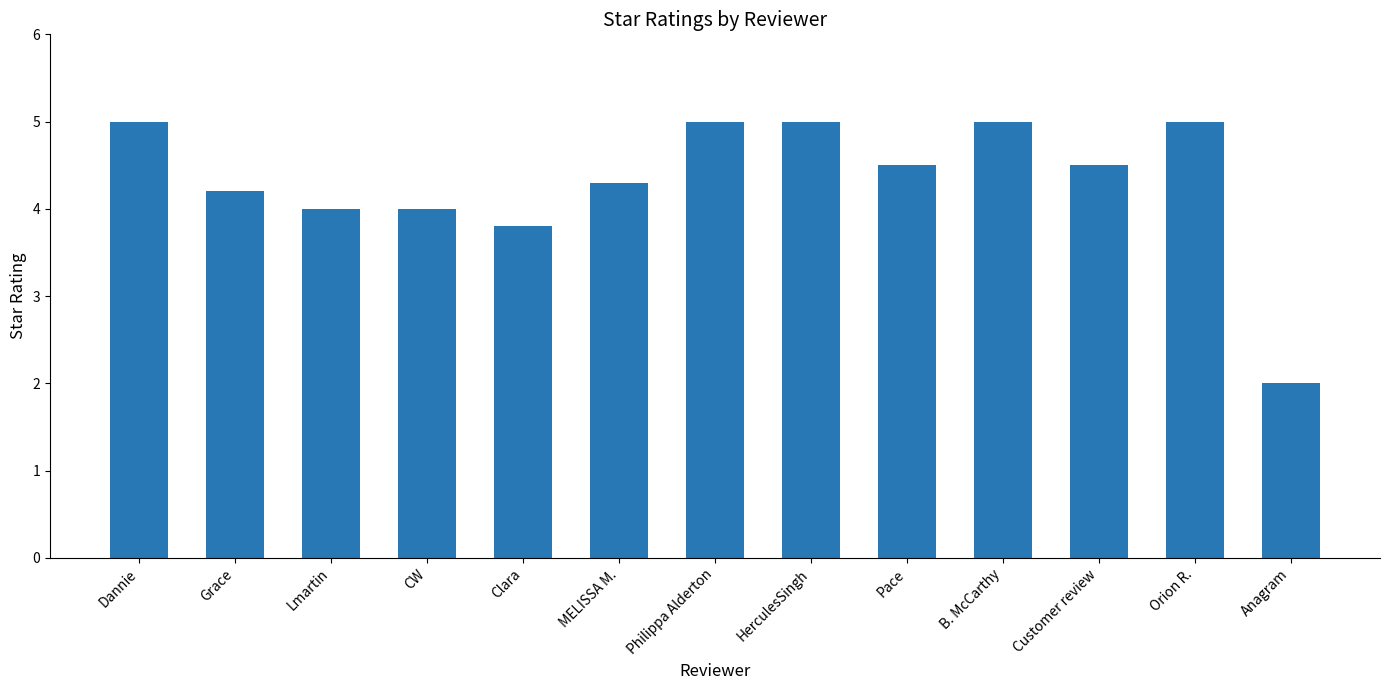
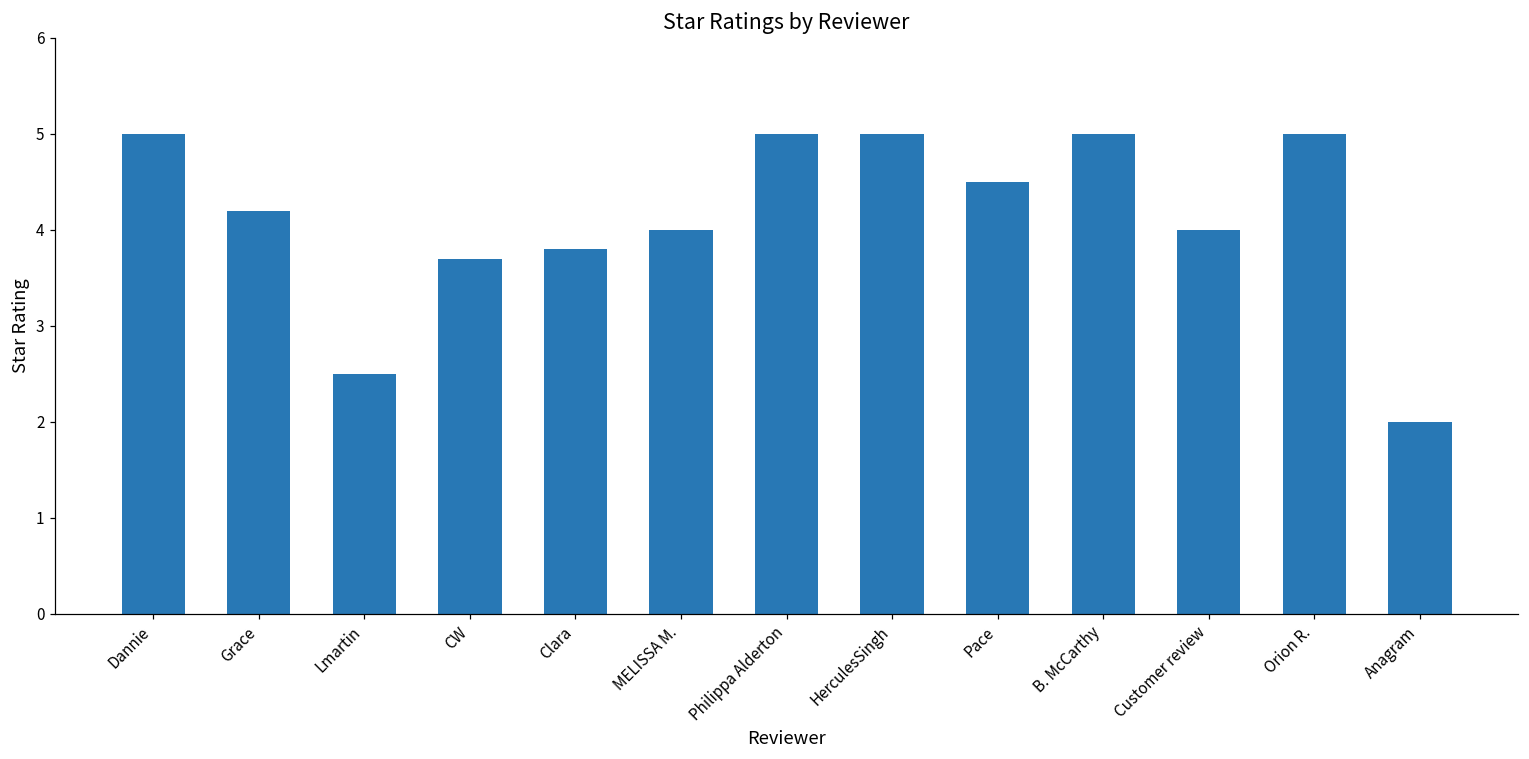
Lmartin: 4.0 -> 2.5
CW: 4.0 -> 3.7
MELISSA M.: 4.3 -> 4.0
Customer review: 4.5 -> 4.0
